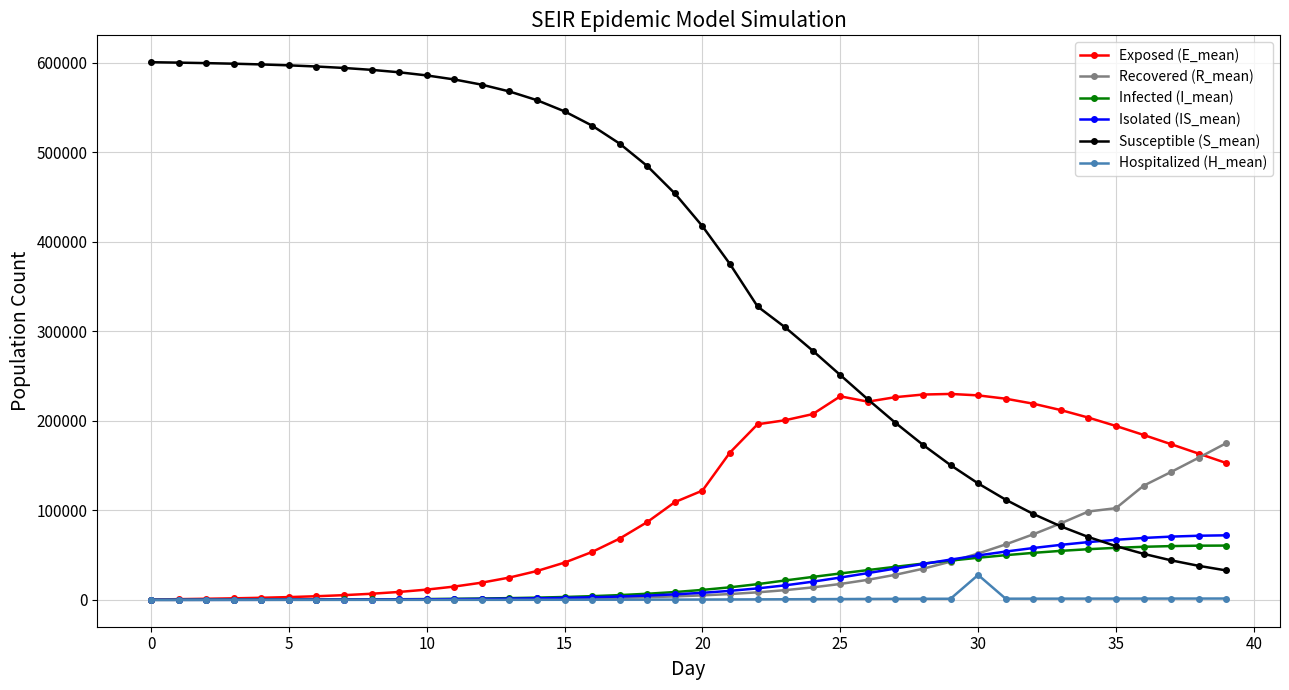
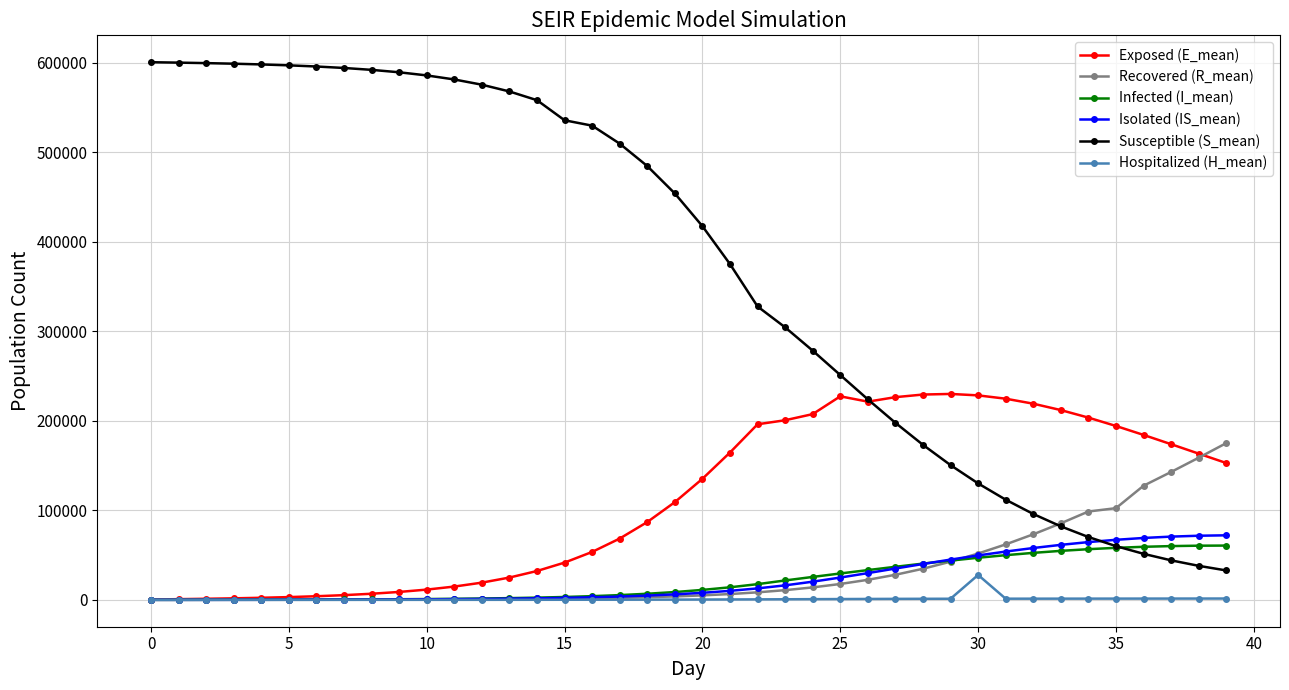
Susceptible (S_mean), 15: 550000 -> 540000
Exposed (E_mean), 20: 120000 -> 140000
